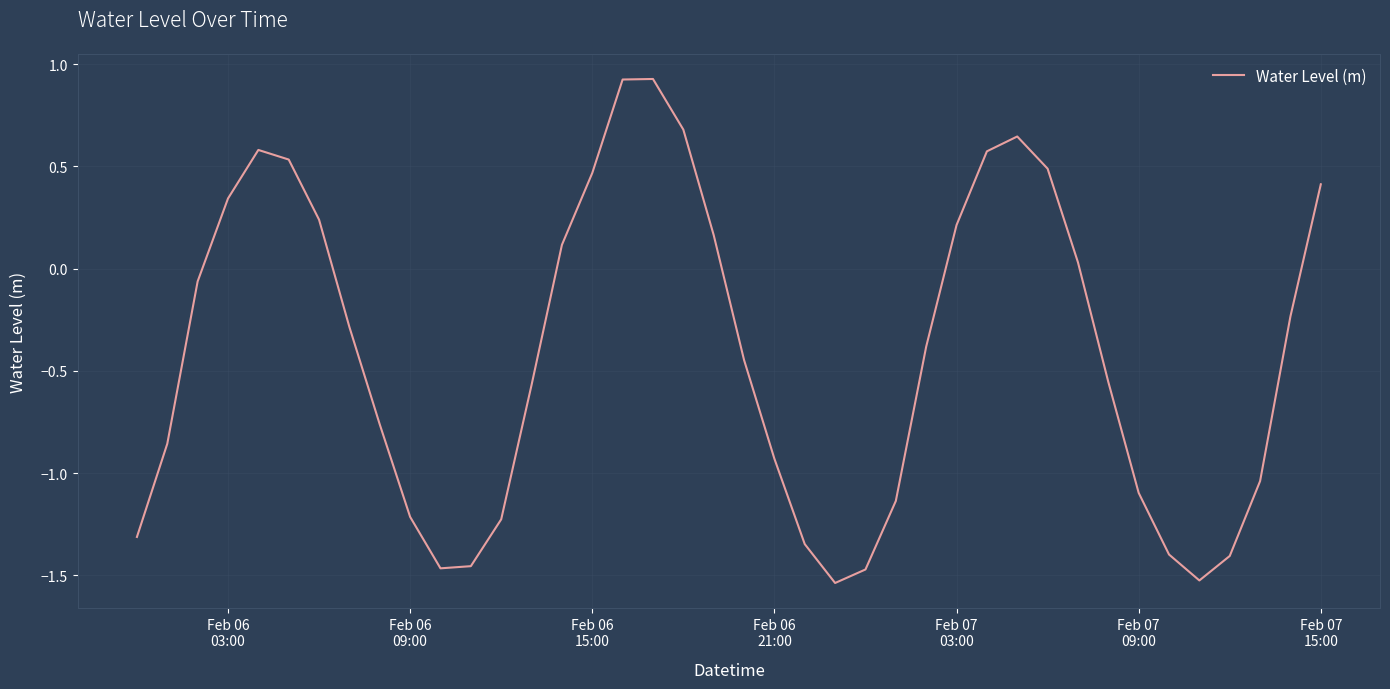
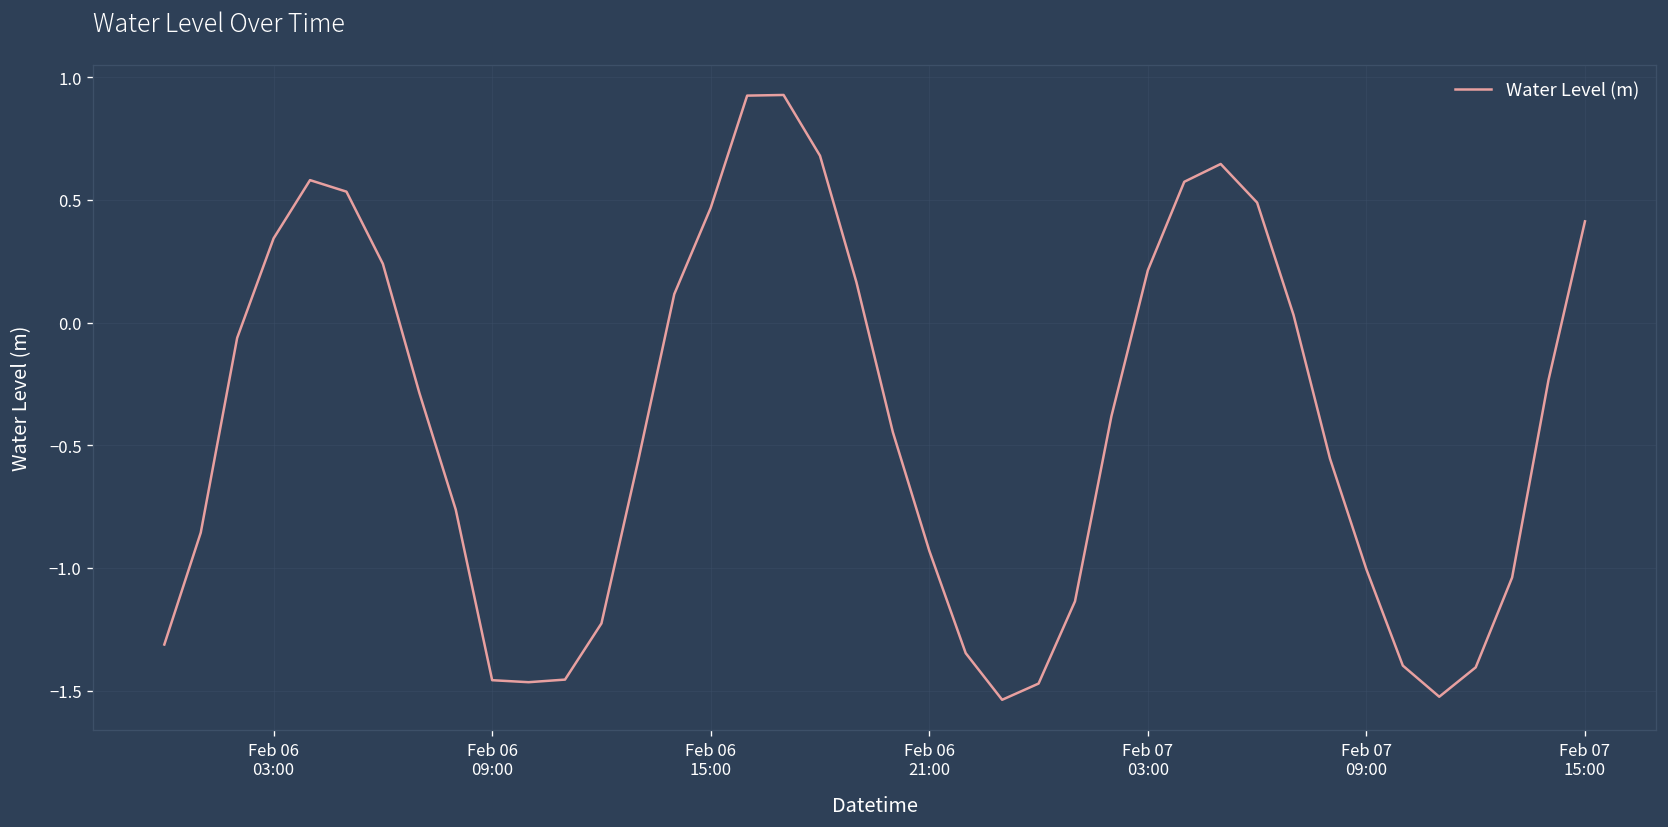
Feb 06 09:00: -1.21 -> -1.46
Feb 07 09:00: -1.10 -> -1.01
